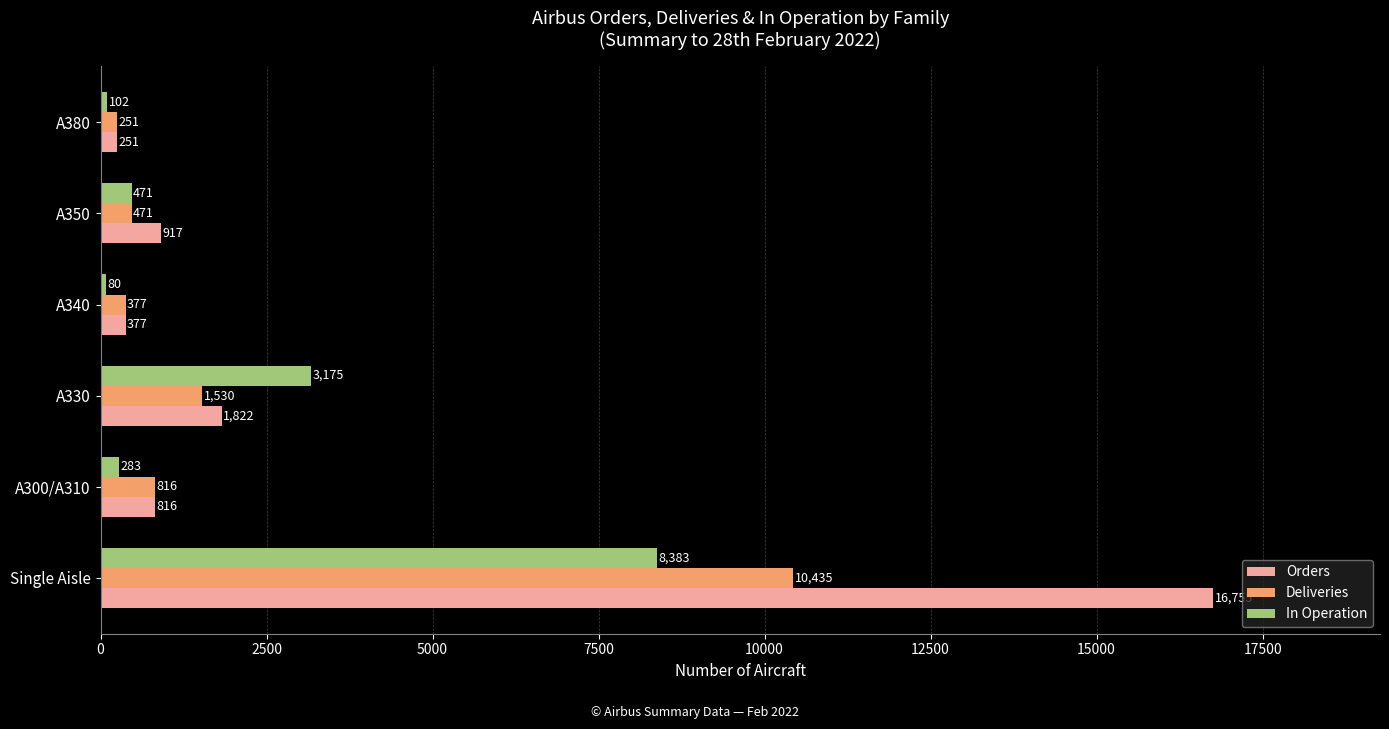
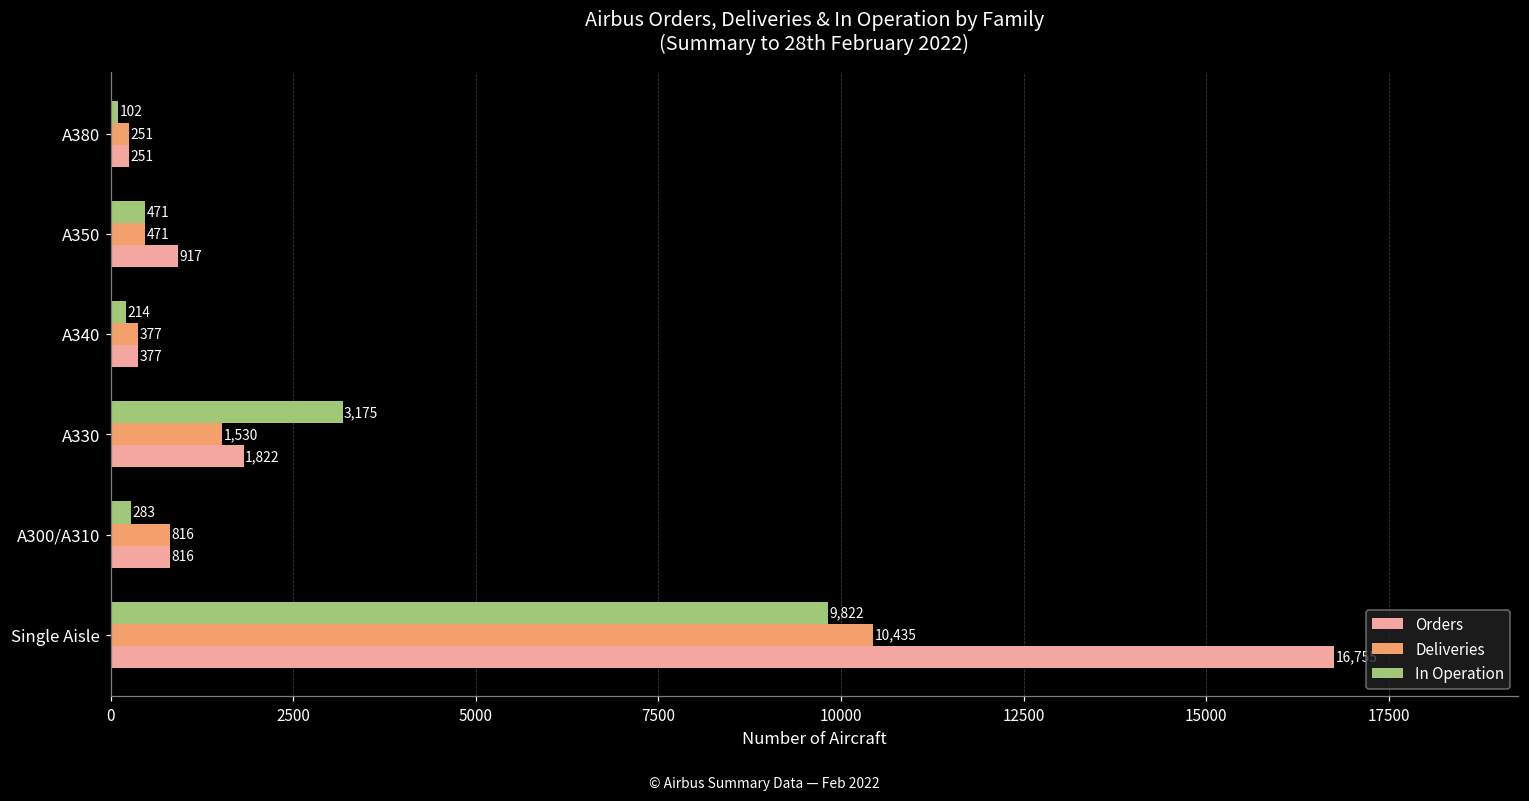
In Operation, A340: 80 -> 214
In Operation, Single Aisle: 8,383 -> 9,822
